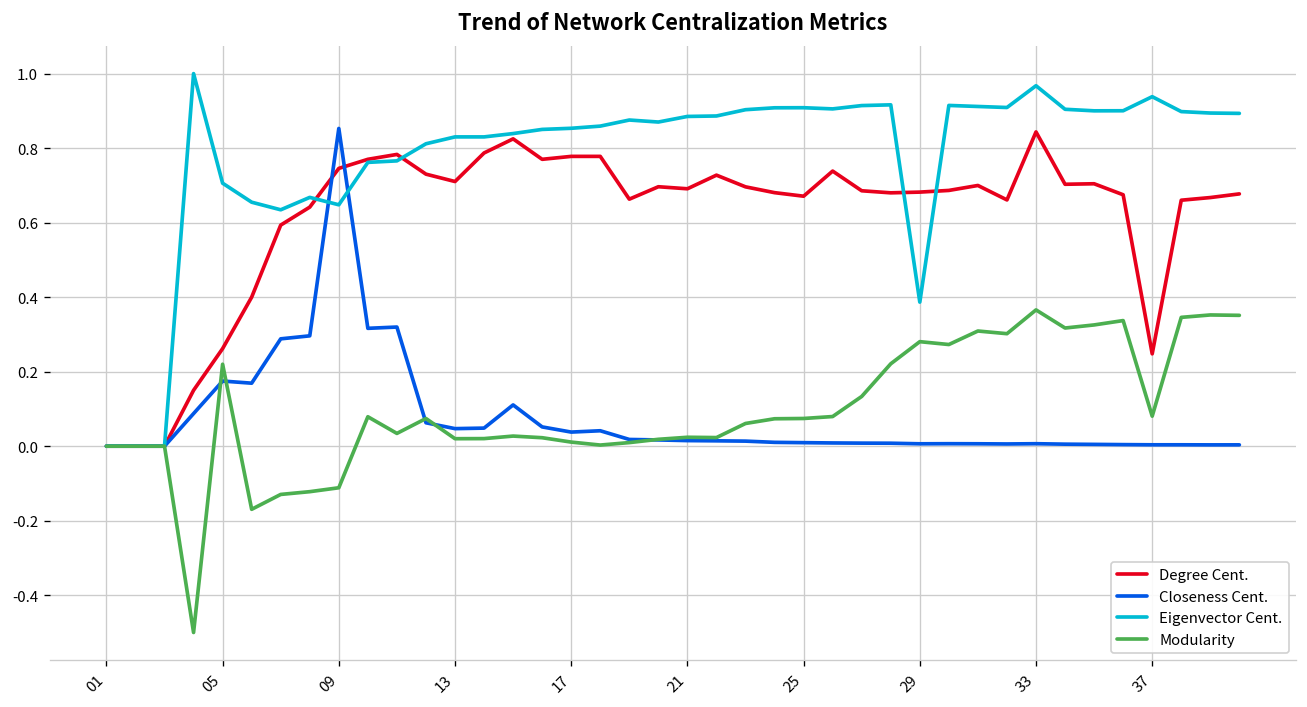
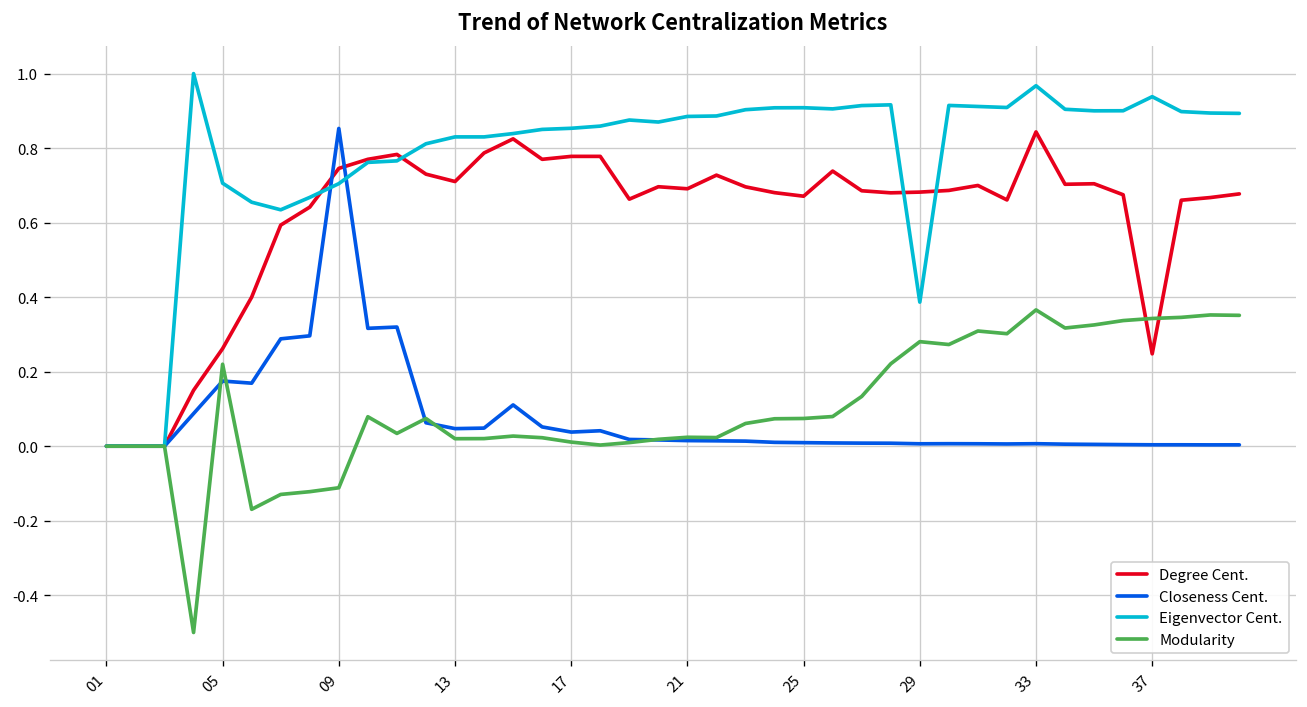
Eigenvector Cent., 09: 0.65 -> 0.70
Modularity, 37: 0.08 -> 0.34
